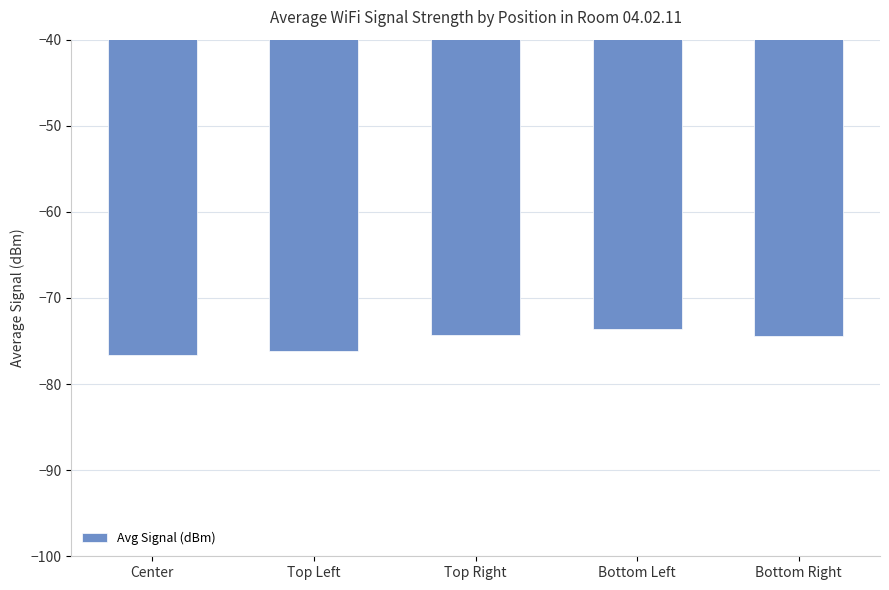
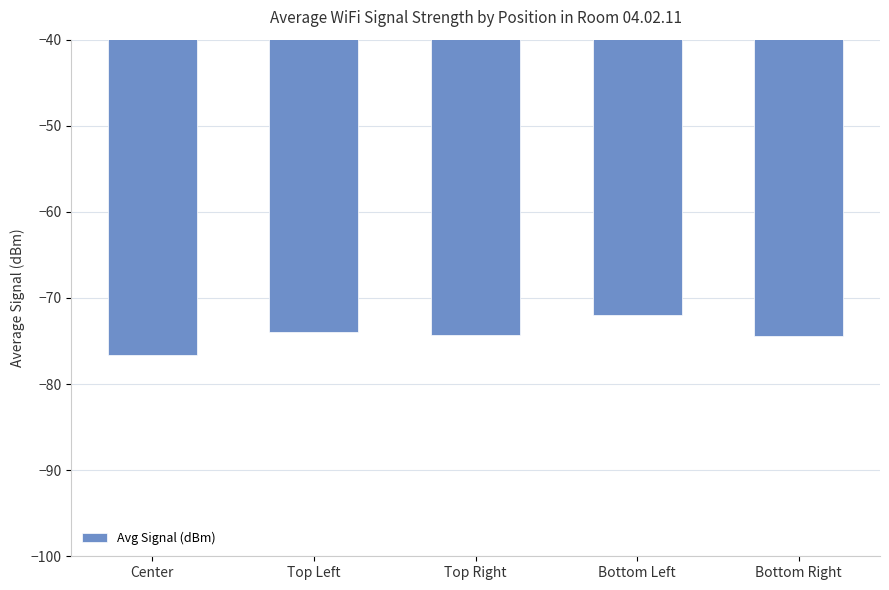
Top Left: -76 -> -74
Bottom Left: -74 -> -72
